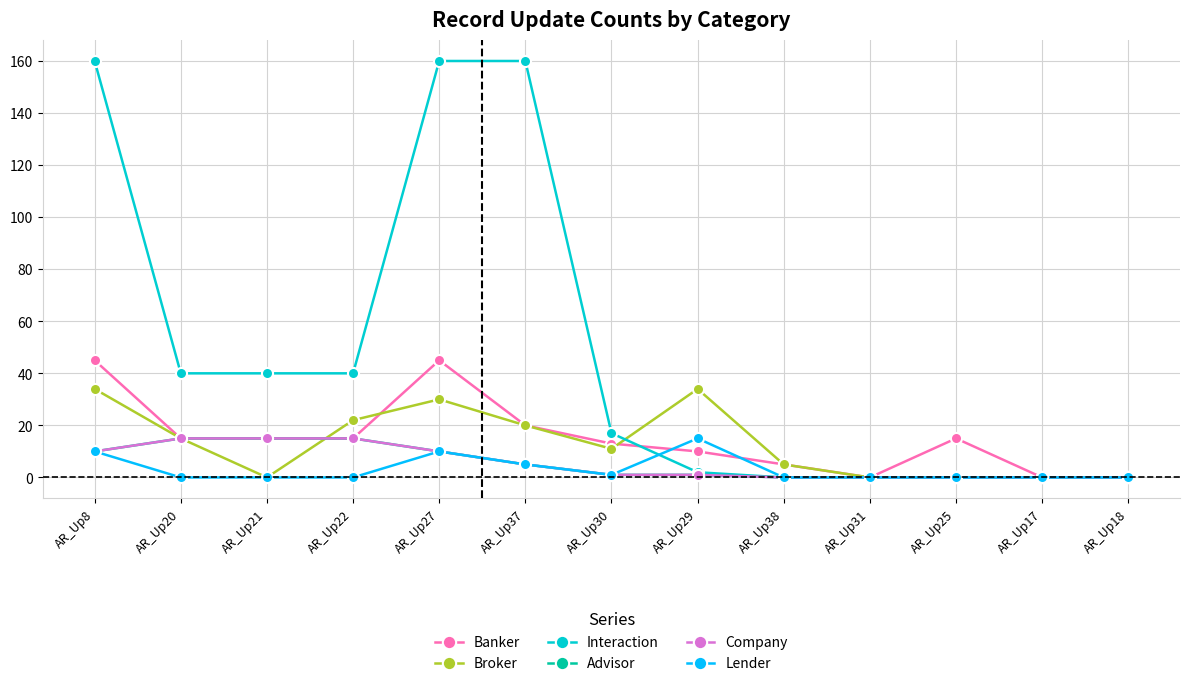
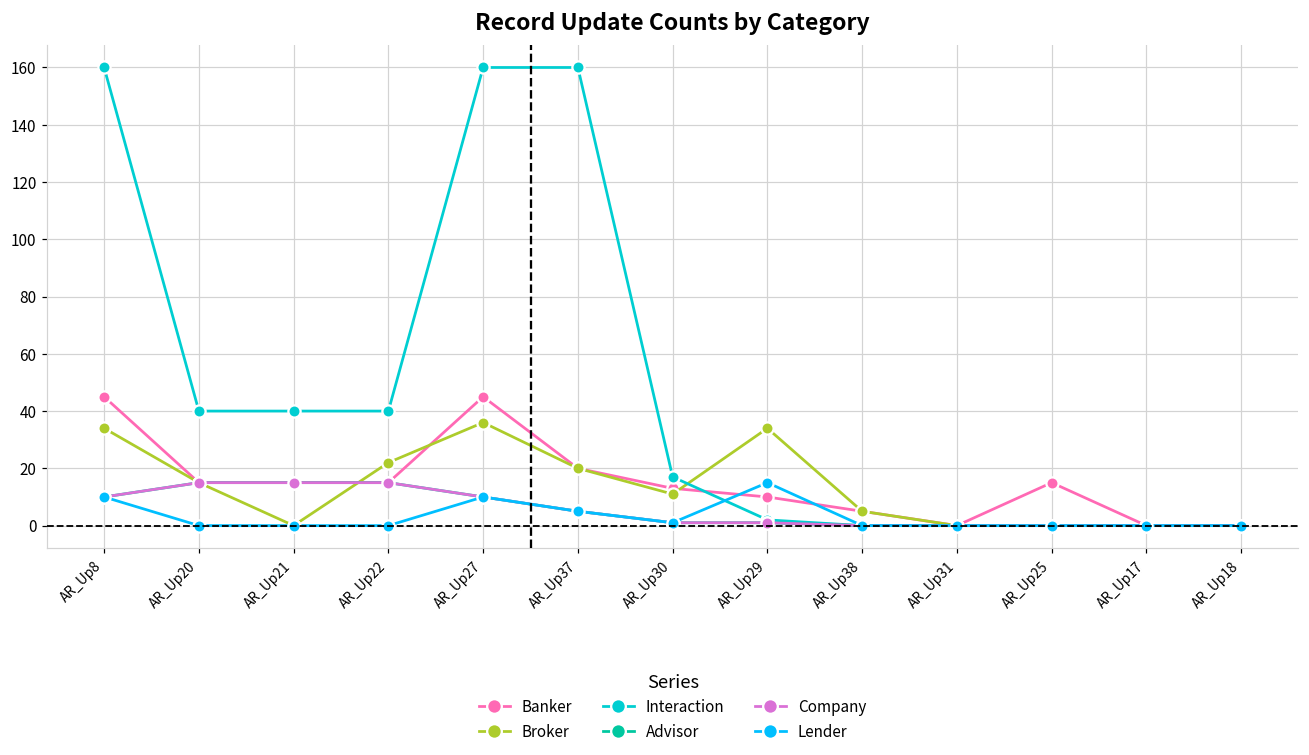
Broker, AR_Up27: 30 -> 36
